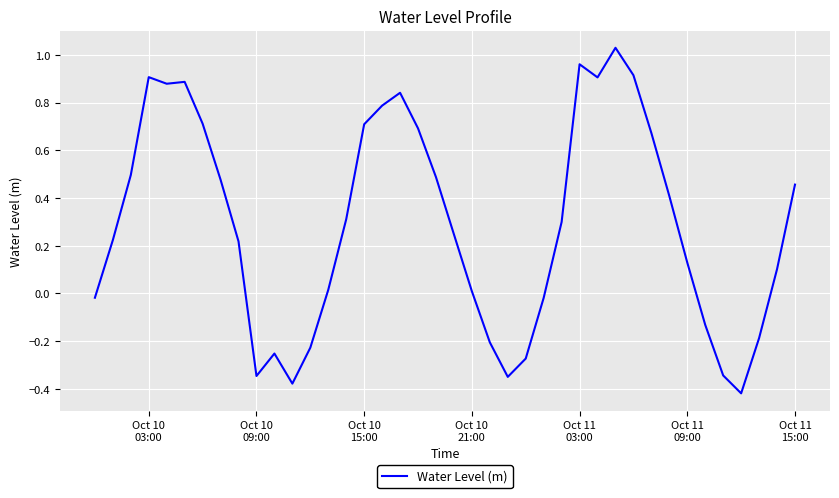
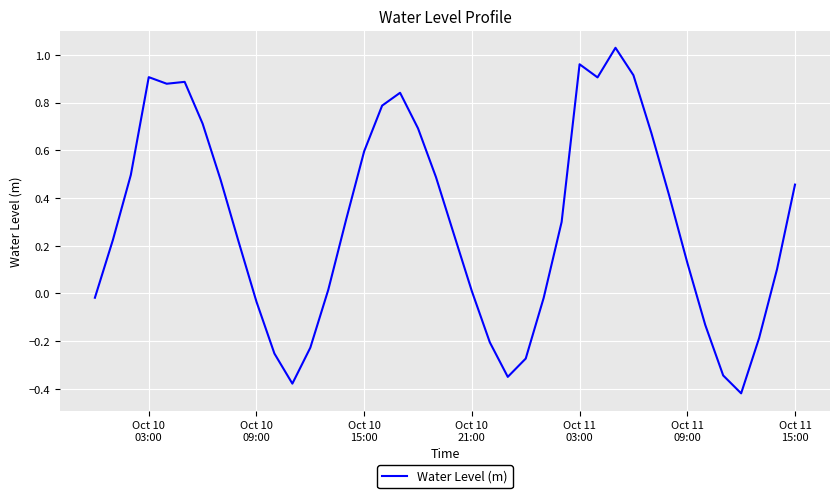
Oct 10 09:00: -0.35 -> -0.03
Oct 10 15:00: 0.71 -> 0.60
